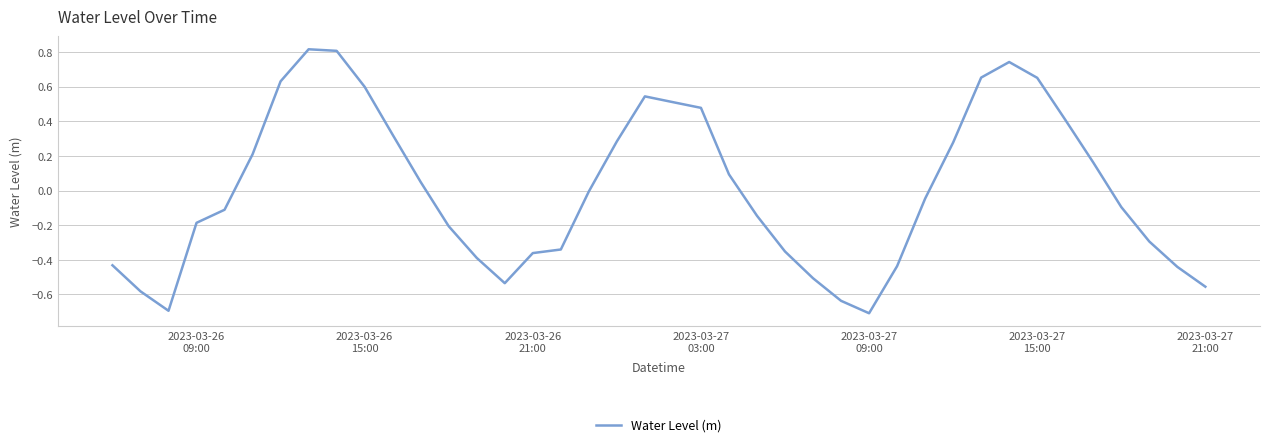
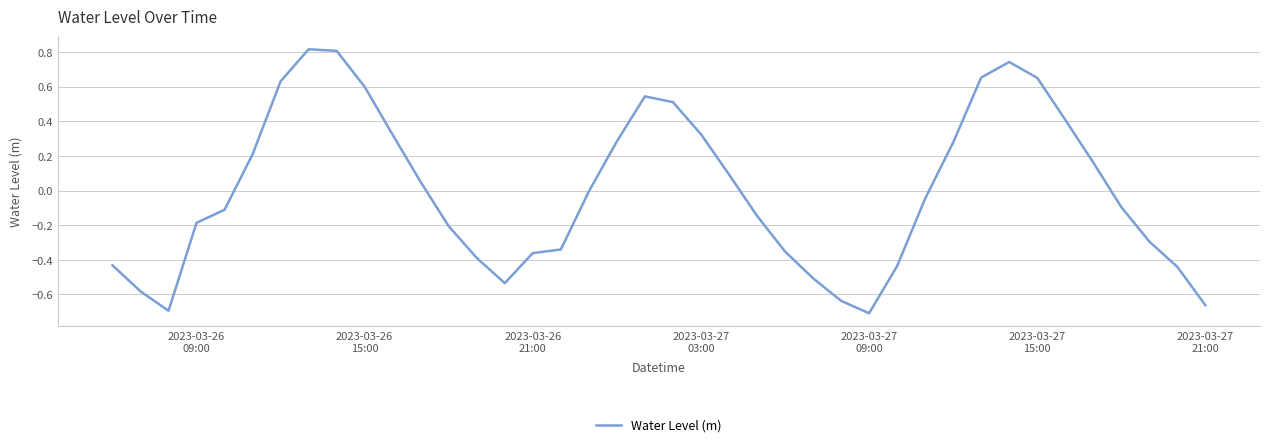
2023-03-27 03:00: 0.48 -> 0.33
2023-03-27 21:00: -0.56 -> -0.66
